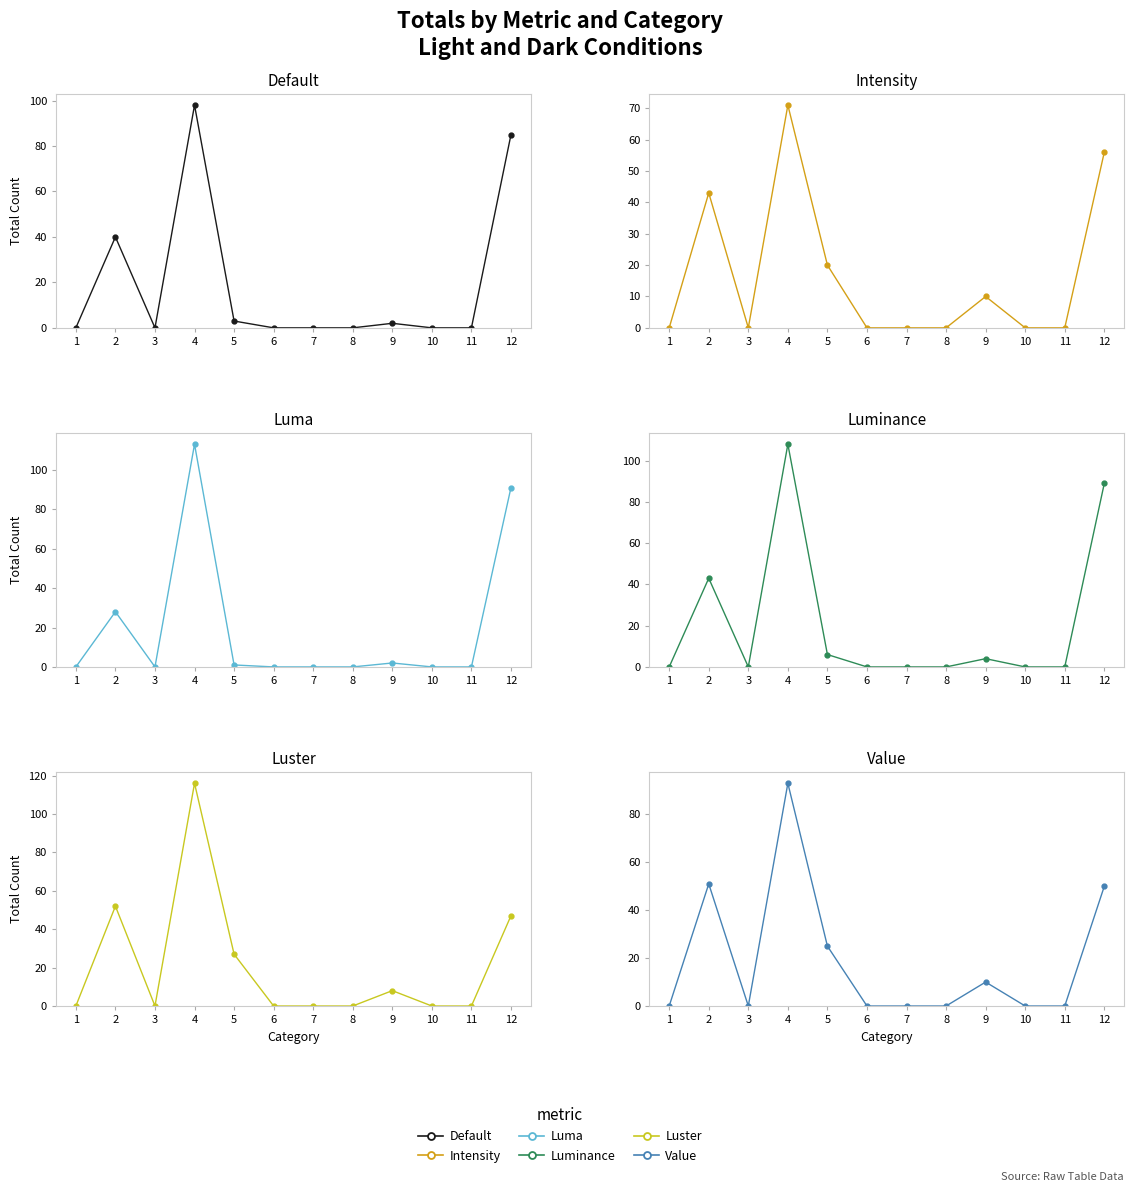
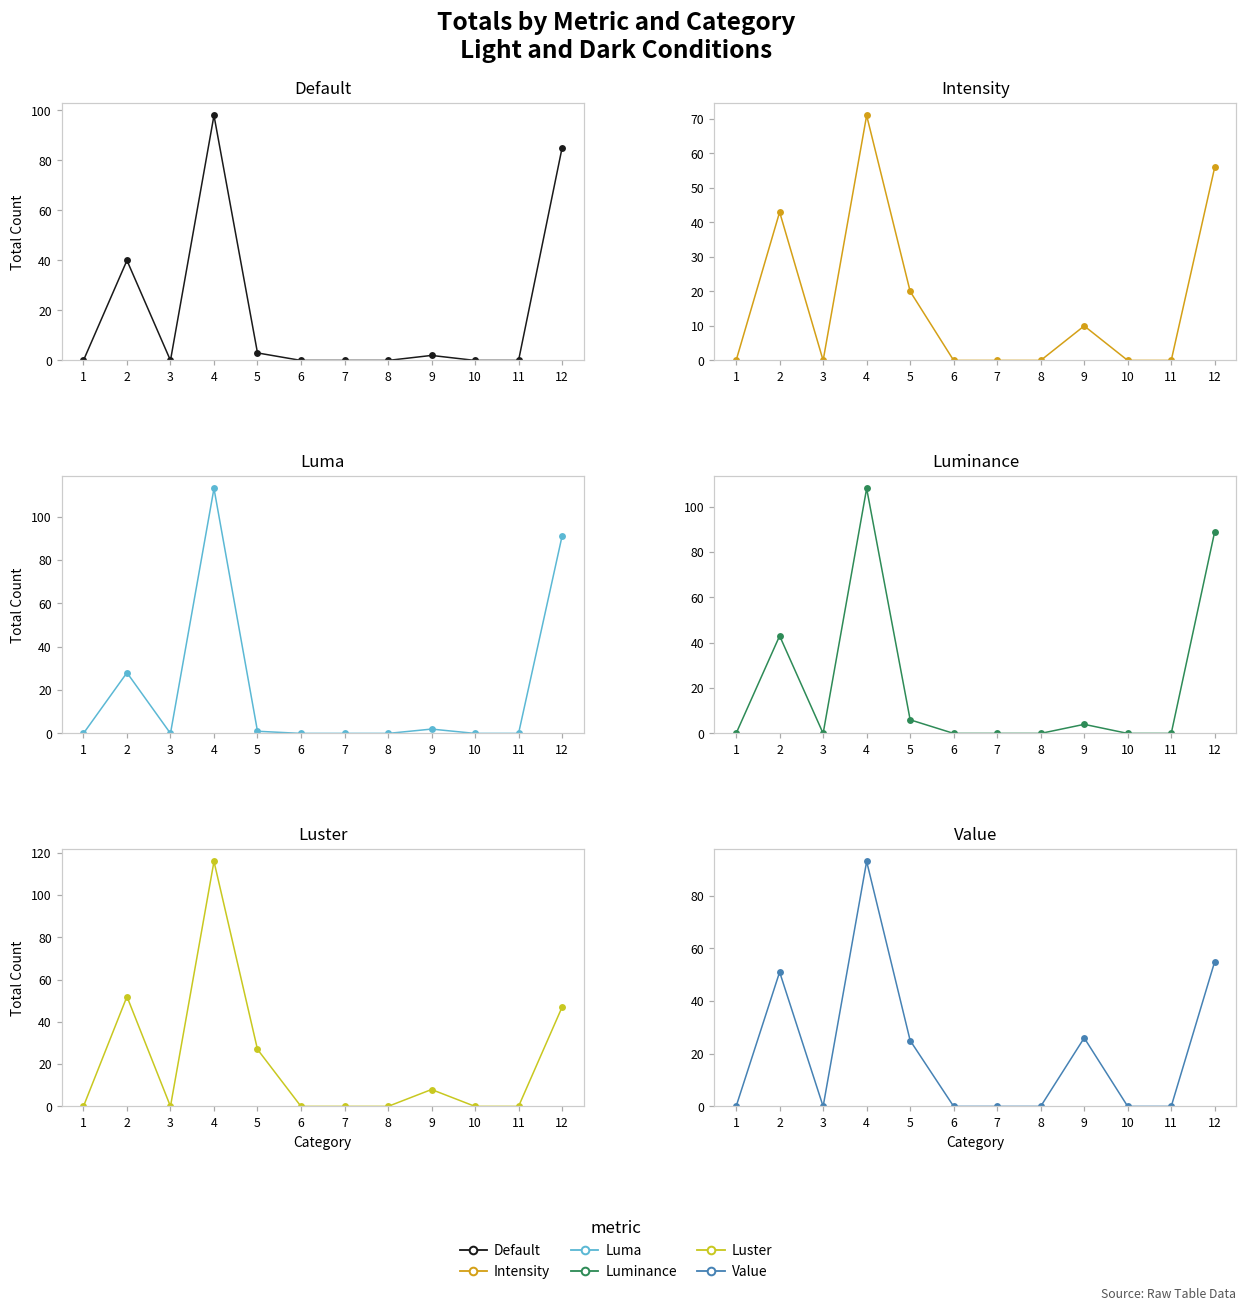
Value, 9: 10 -> 26
Value, 12: 50 -> 55
